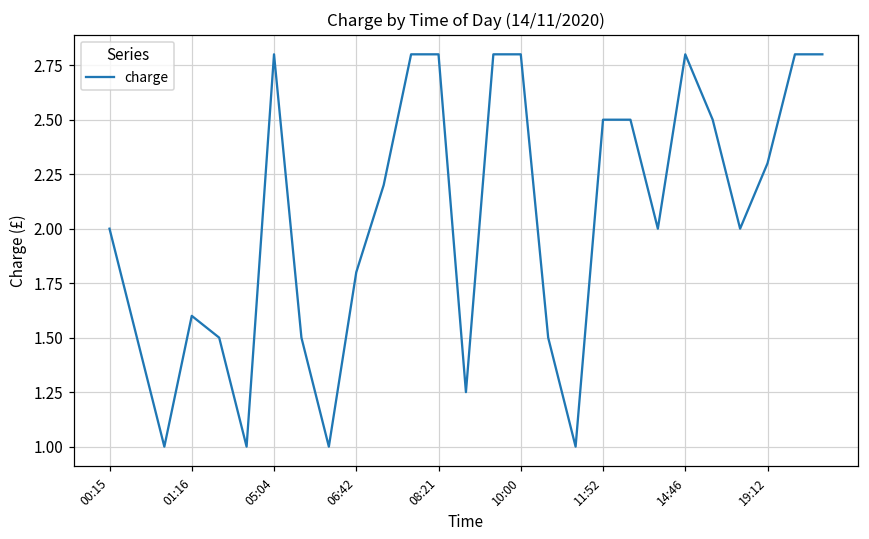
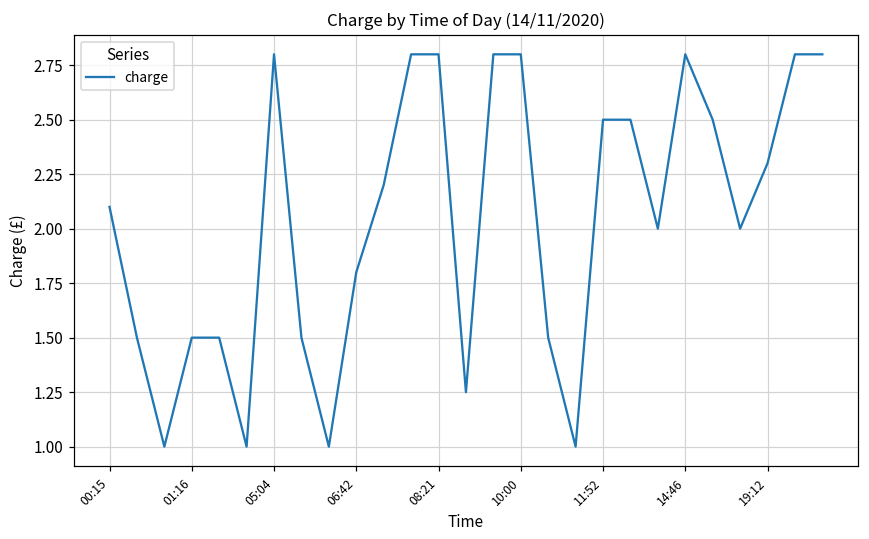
00:15: 2.0 -> 2.1
01:16: 1.6 -> 1.5
